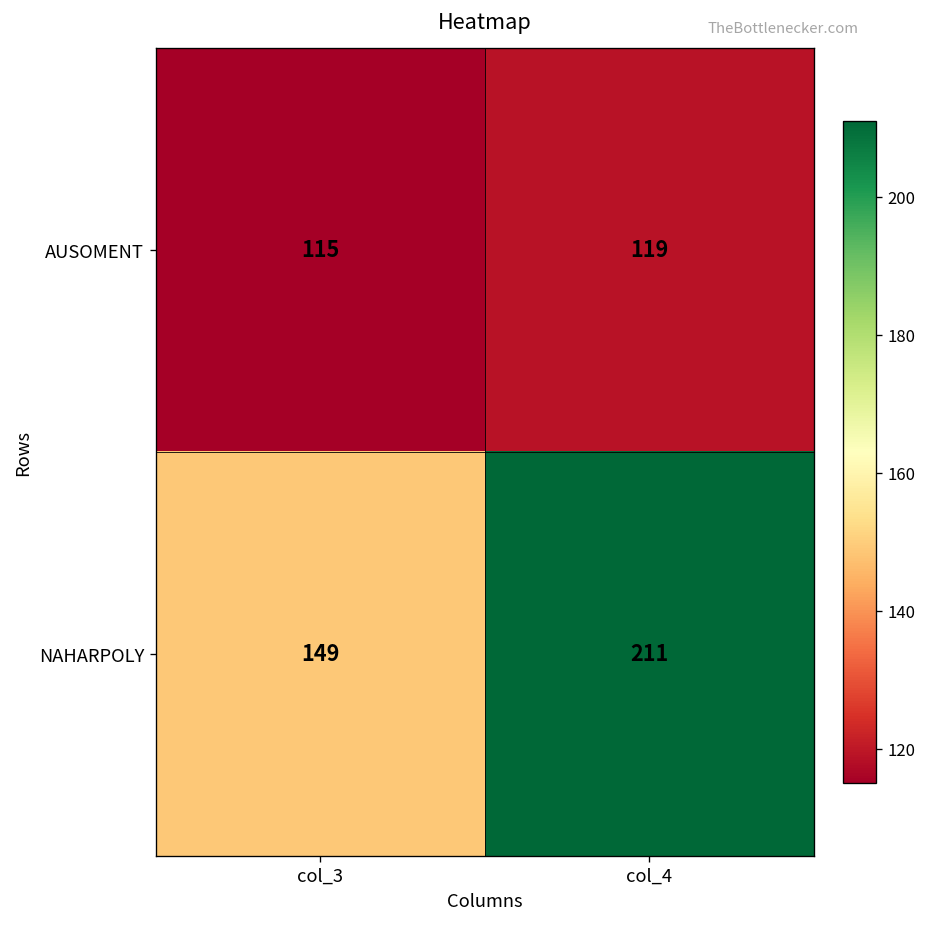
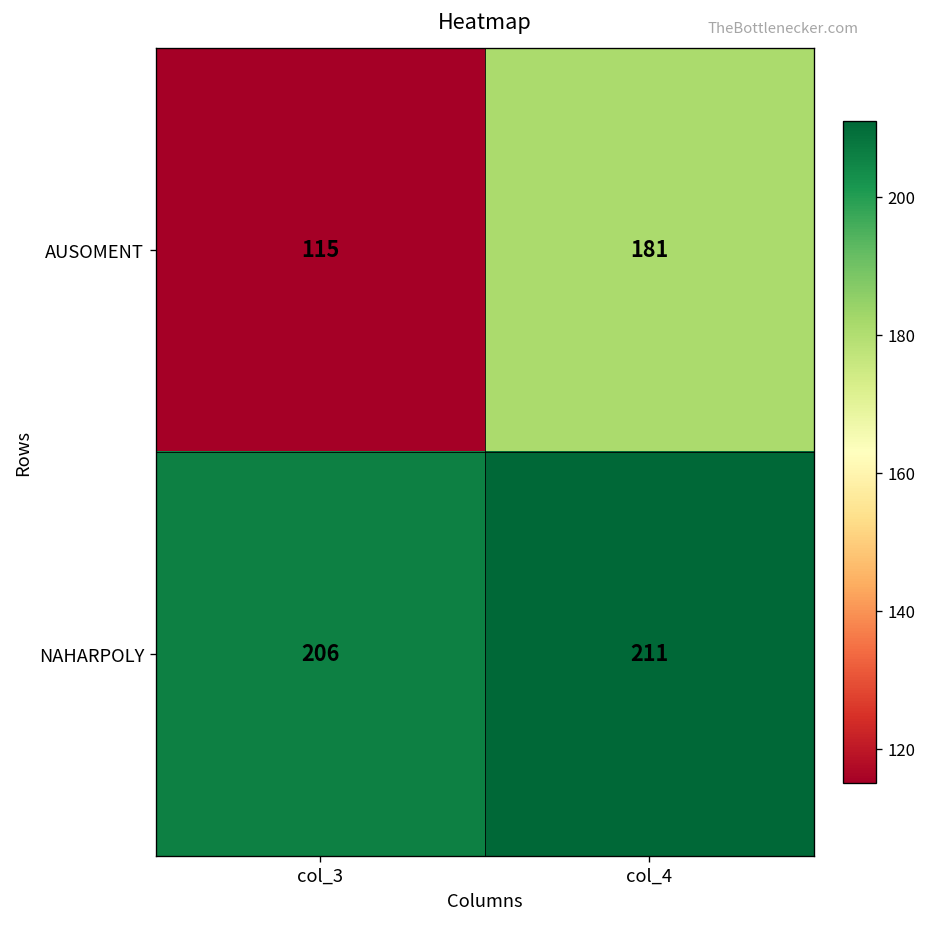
AUSOMENT, col_4: 119 -> 181
NAHARPOLY, col_3: 149 -> 206
